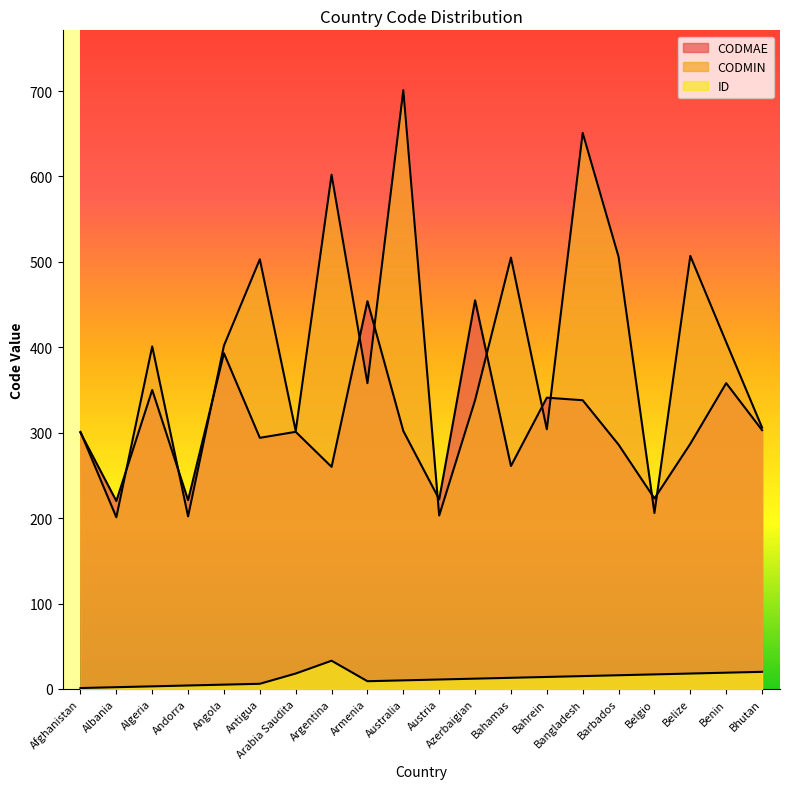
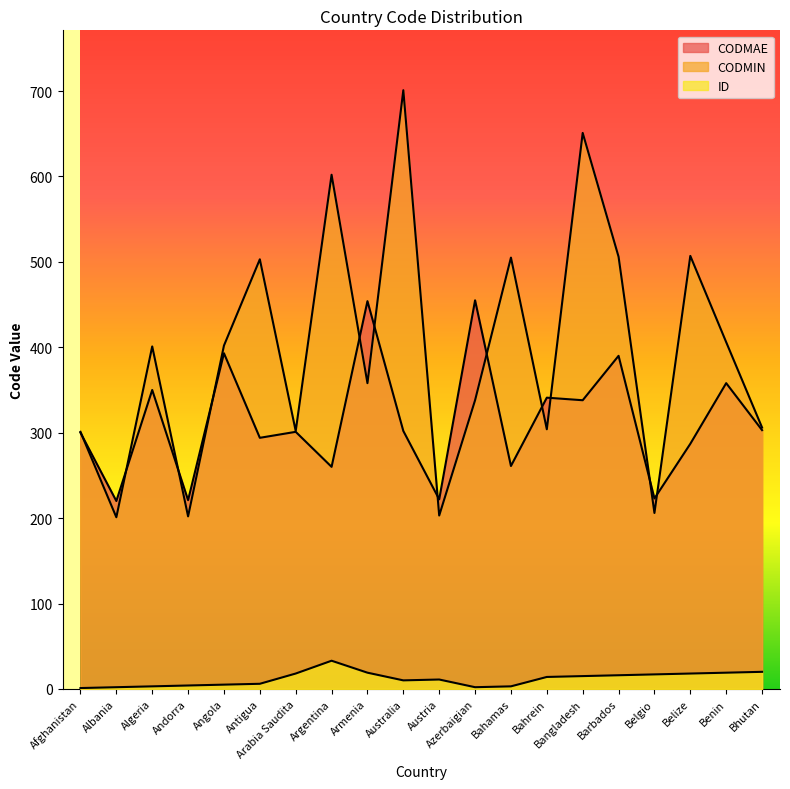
ID, Armenia: 10 -> 20
ID, Azerbaigian: 10 -> 0
ID, Bahamas: 10 -> 0
CODMAE, Barbados: 290 -> 390
